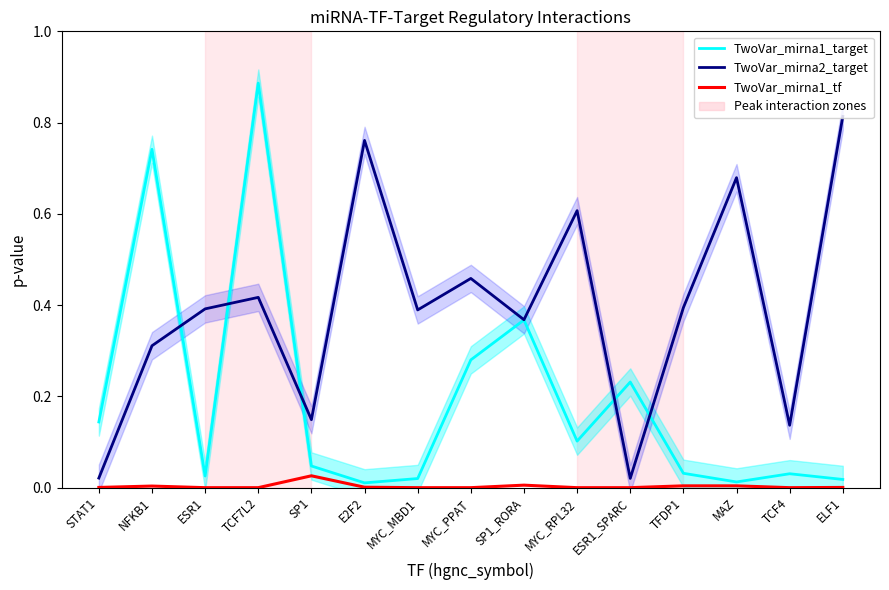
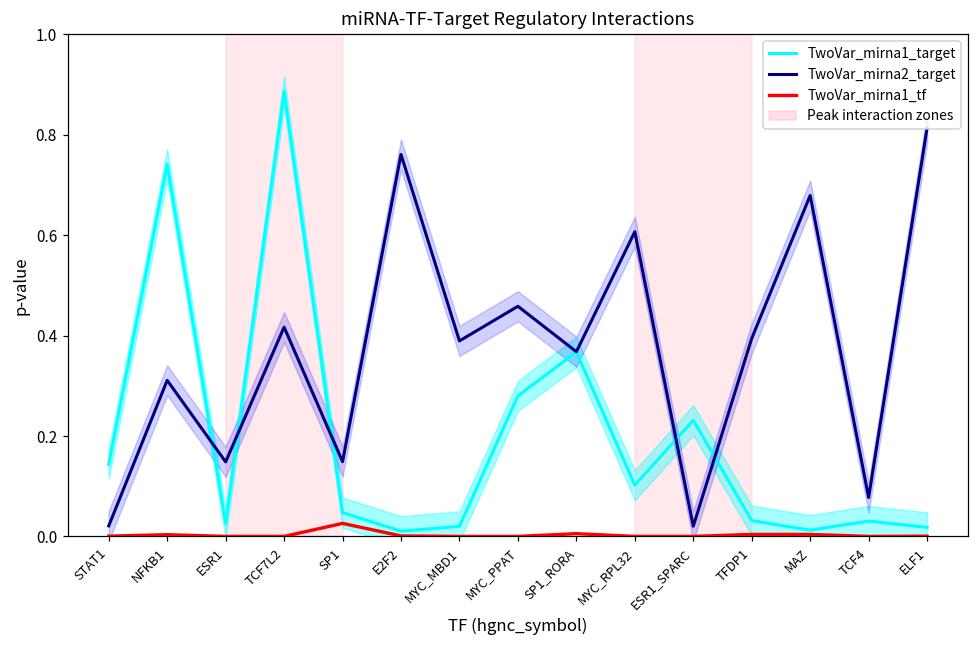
TwoVar_mirna2_target, ESR1: 0.39 -> 0.15
TwoVar_mirna2_target, TCF4: 0.14 -> 0.08
